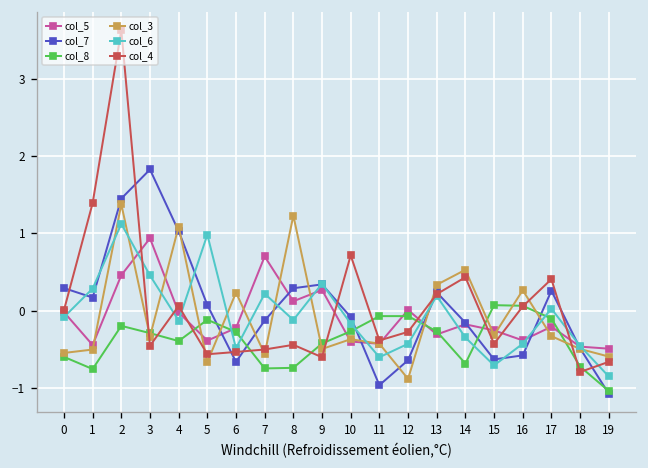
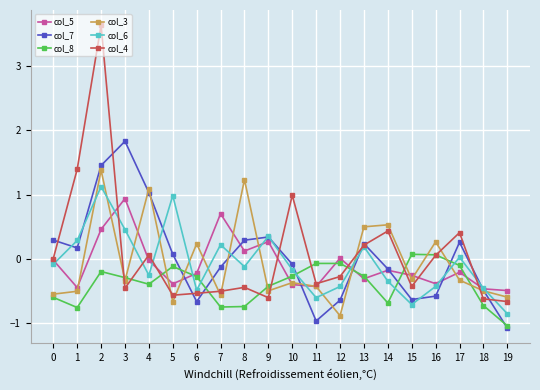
col_6, 4: -0.1 -> -0.3
col_4, 10: 0.7 -> 1.0
col_3, 13: 0.3 -> 0.5
col_4, 18: -0.8 -> -0.6
